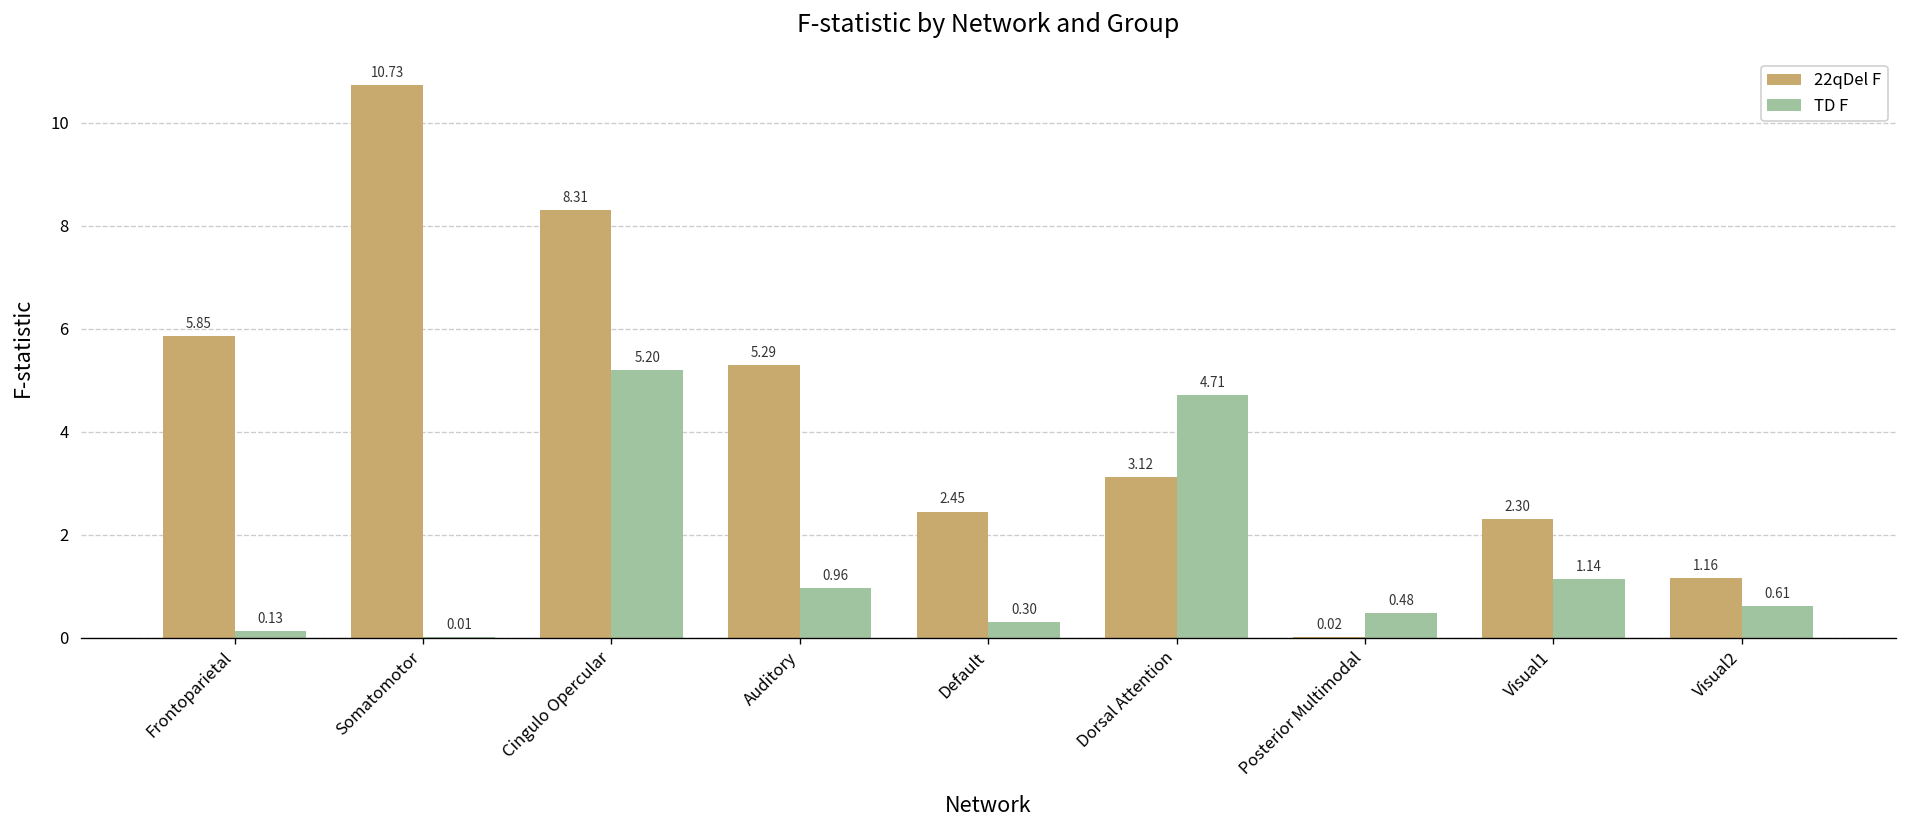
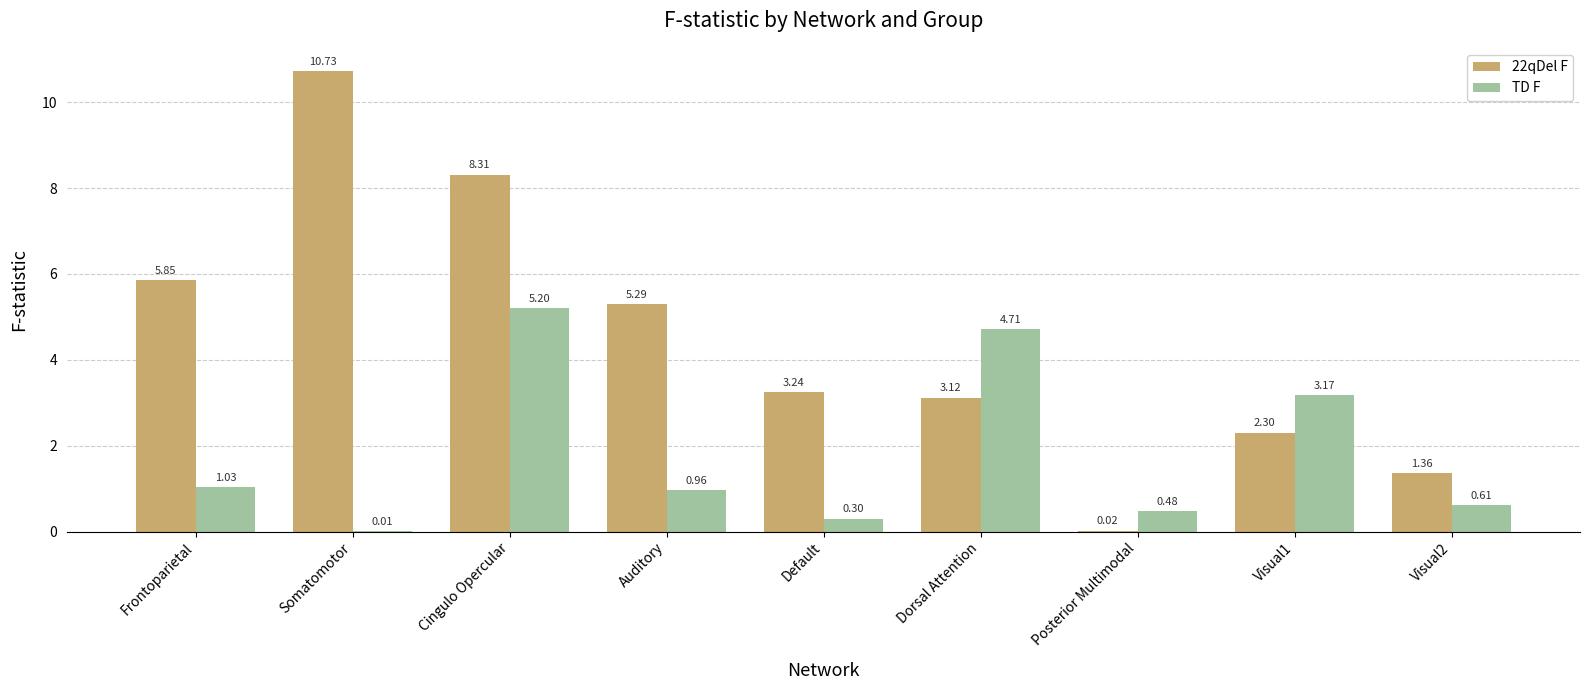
TD F, Frontoparietal: 0.13 -> 1.03
22qDel F, Default: 2.45 -> 3.24
TD F, Visual1: 1.14 -> 3.17
22qDel F, Visual2: 1.16 -> 1.36
